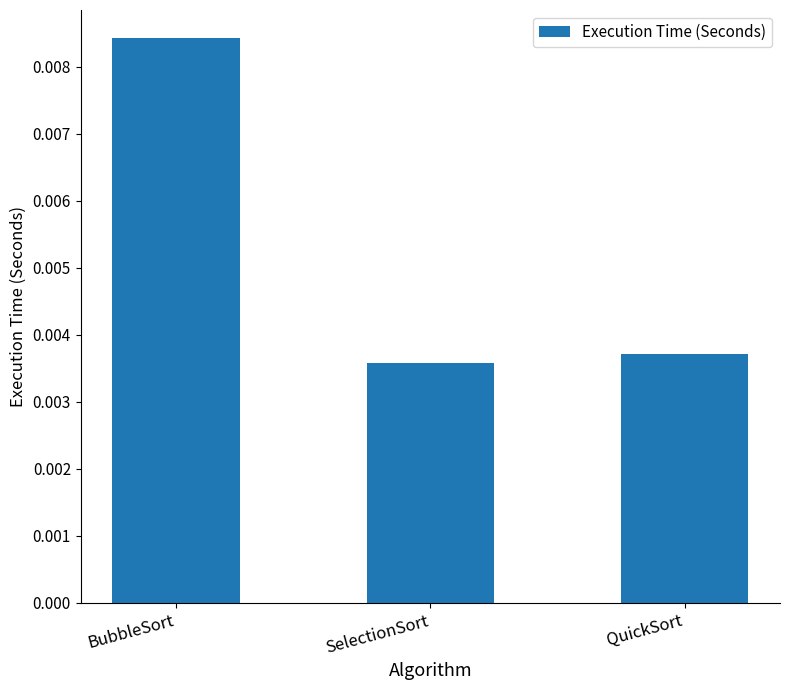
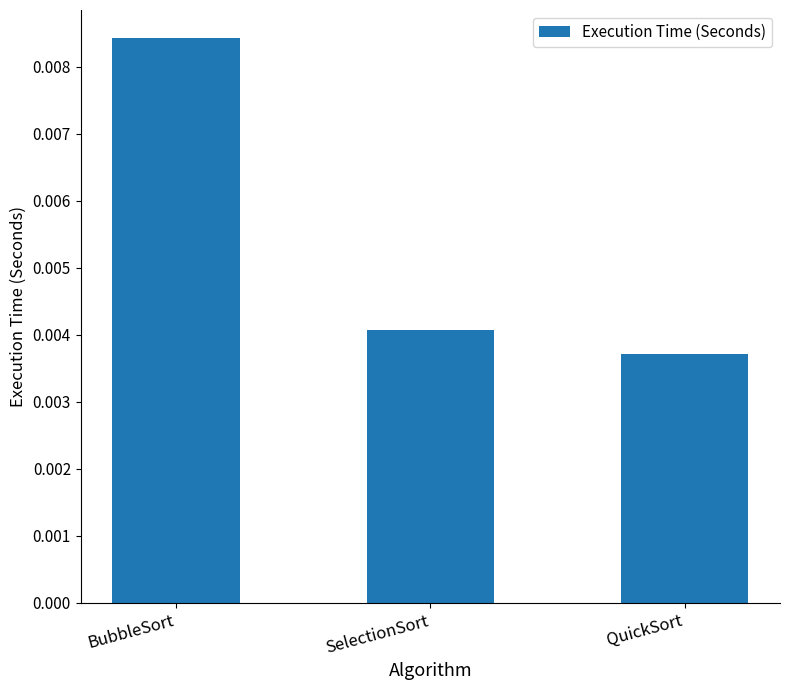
SelectionSort: 0.0036 -> 0.0041
